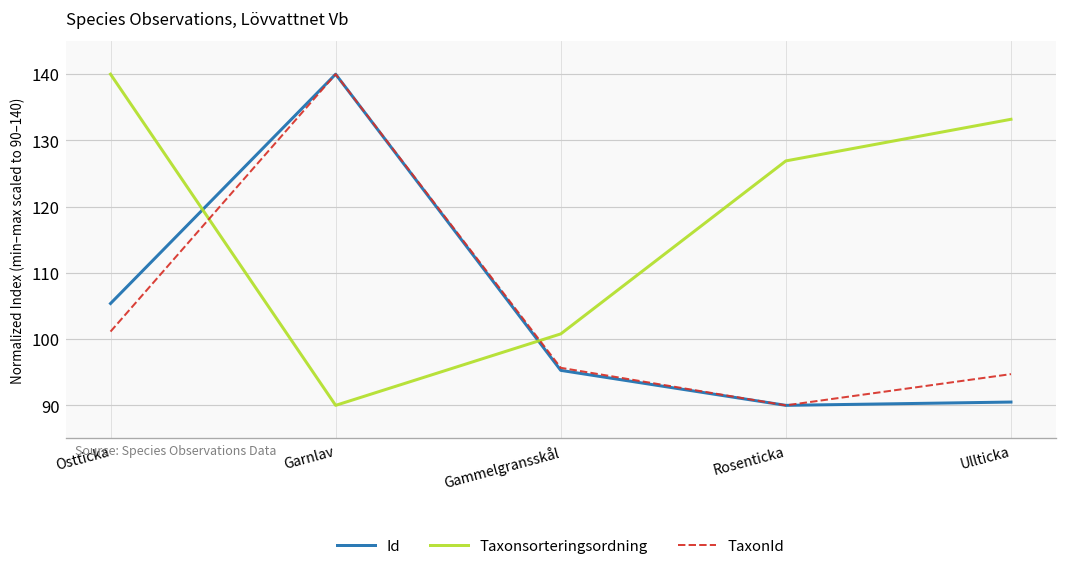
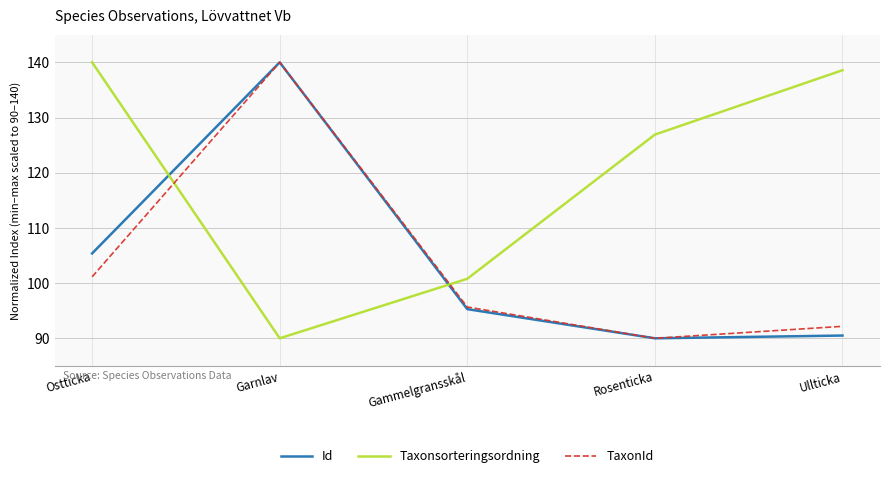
Taxonsorteringsordning, Ullticka: 133 -> 139
TaxonId, Ullticka: 95 -> 92
